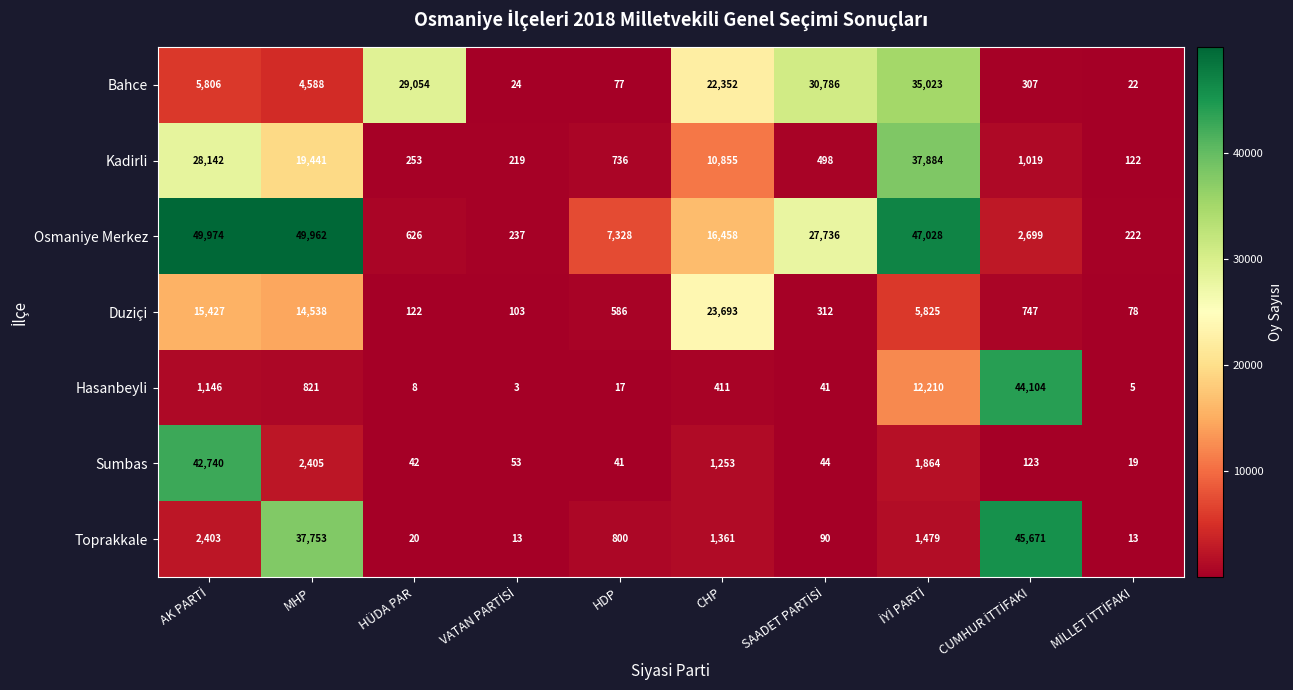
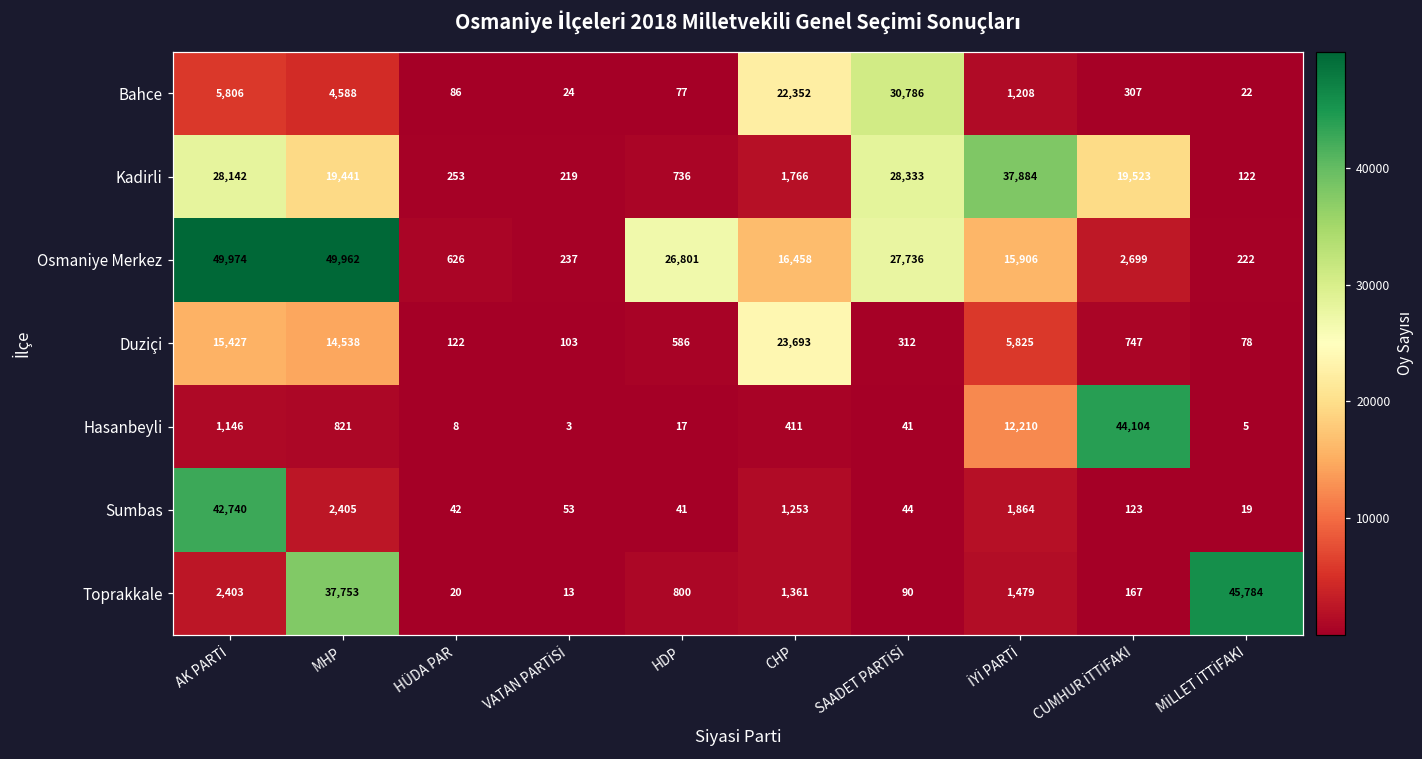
Bahce, HÜDA PAR: 29,054 -> 86
Bahce, İYİ PARTİ: 35,023 -> 1,208
Kadirli, CHP: 10,855 -> 1,766
Kadirli, SAADET PARTİSİ: 498 -> 28,333
Kadirli, CUMHUR İTTİFAKI: 1,019 -> 19,523
Osmaniye Merkez, HDP: 7,328 -> 26,801
Osmaniye Merkez, İYİ PARTİ: 47,028 -> 15,906
Toprakkale, CUMHUR İTTİFAKI: 45,671 -> 167
Toprakkale, MİLLET İTTİFAKI: 13 -> 45,784
